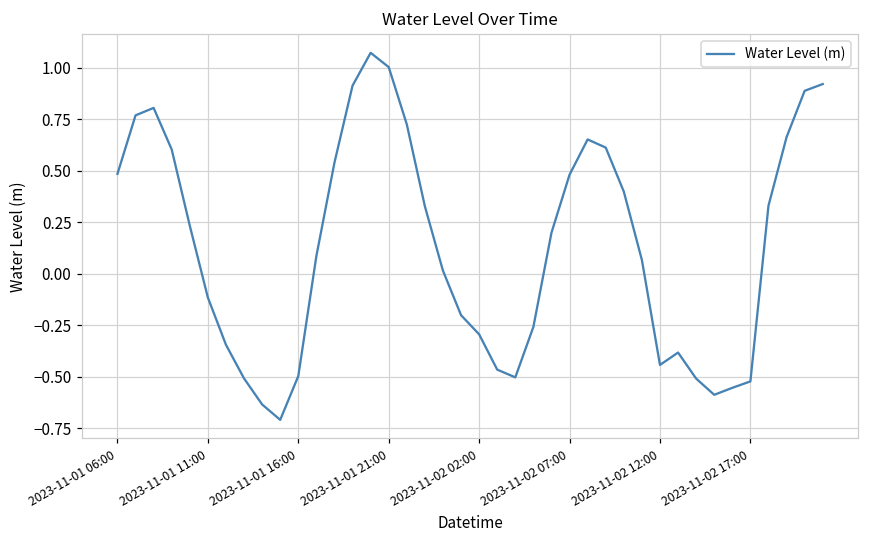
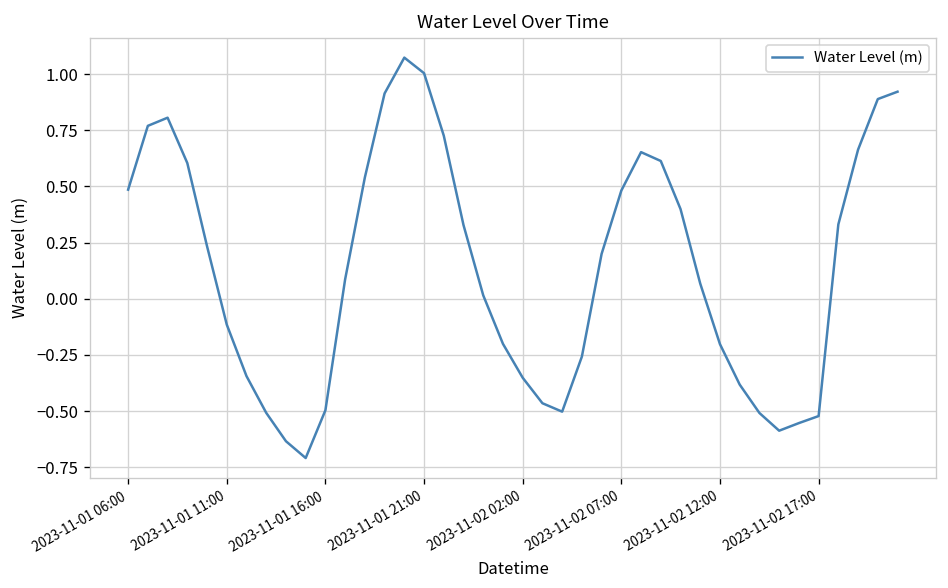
2023-11-02 02:00: -0.29 -> -0.35
2023-11-02 12:00: -0.44 -> -0.20
